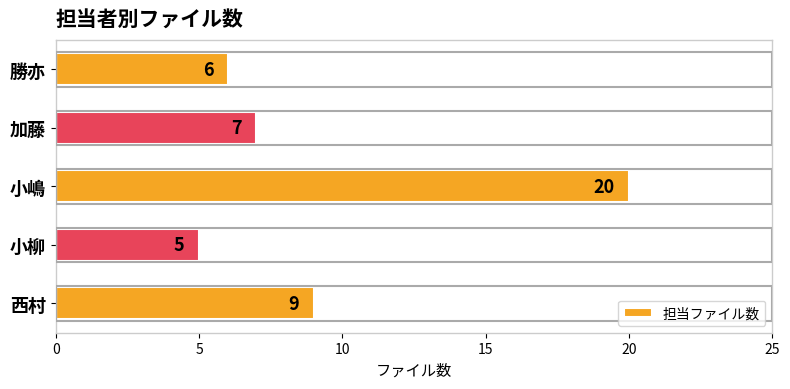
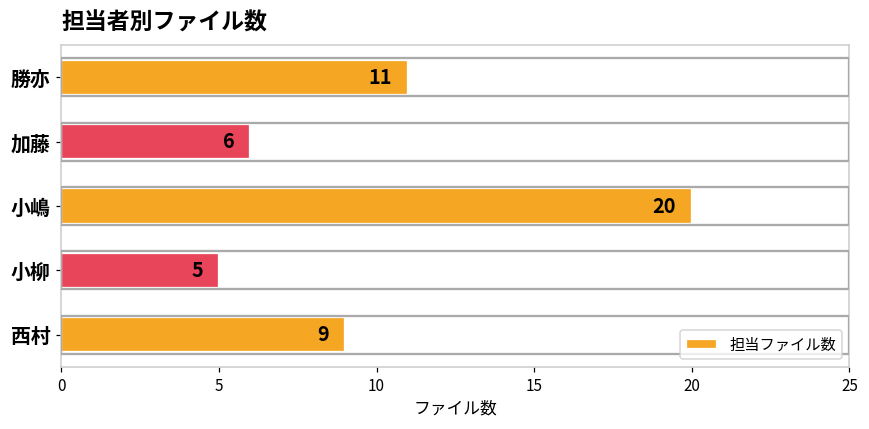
勝亦: 6 -> 11
加藤: 7 -> 6
